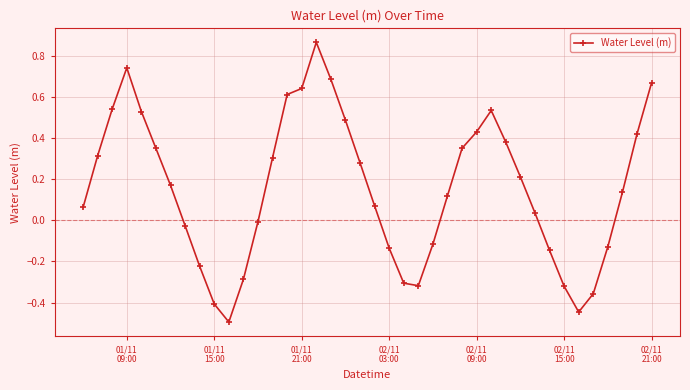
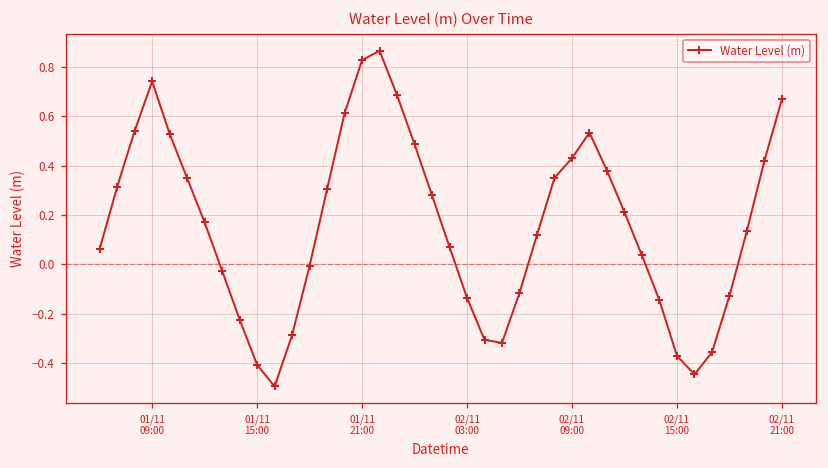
01/11 21:00: 0.64 -> 0.83
02/11 15:00: -0.32 -> -0.37
